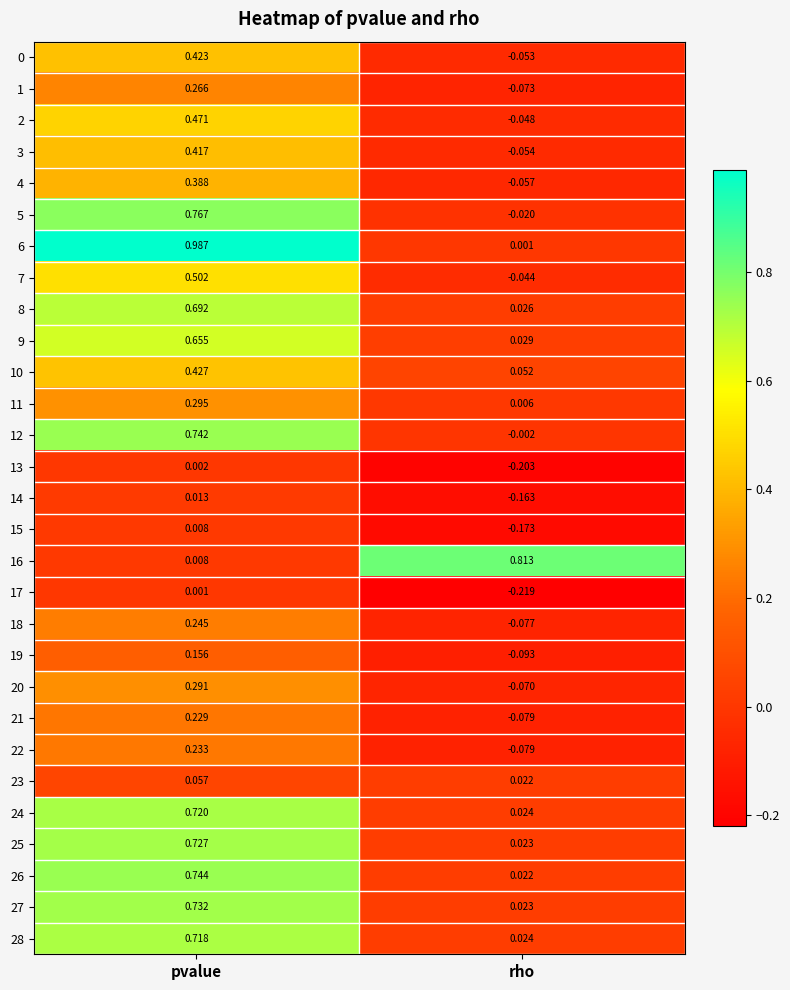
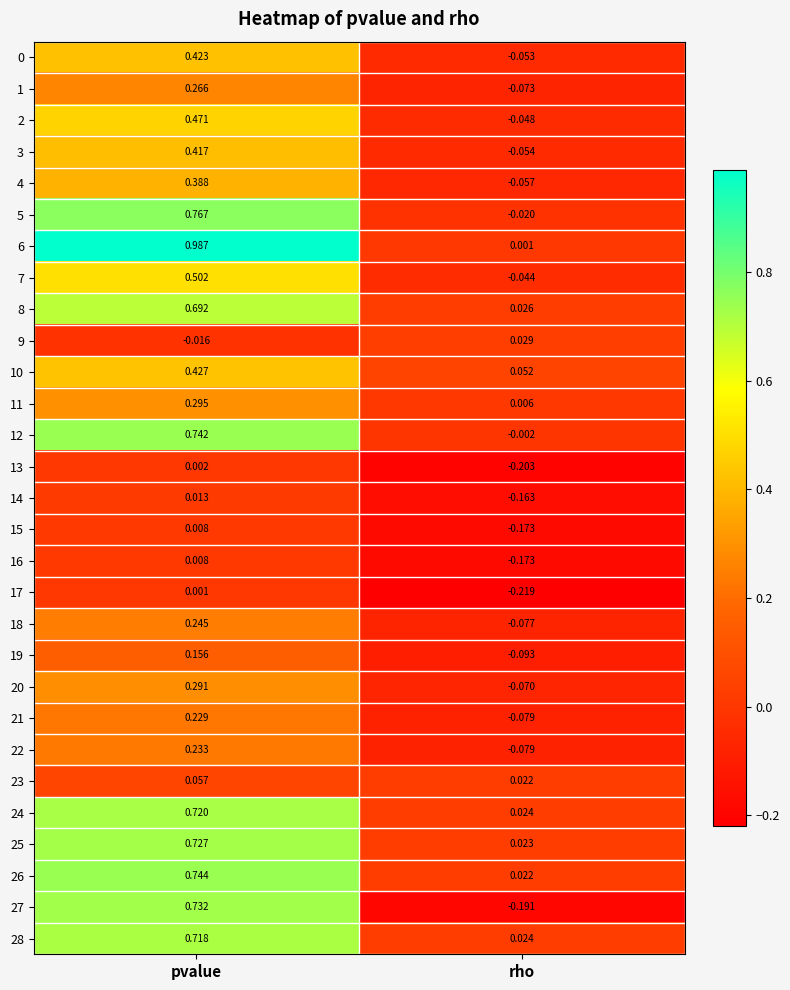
9, pvalue: 0.655 -> -0.016
16, rho: 0.813 -> -0.173
27, rho: 0.023 -> -0.191
